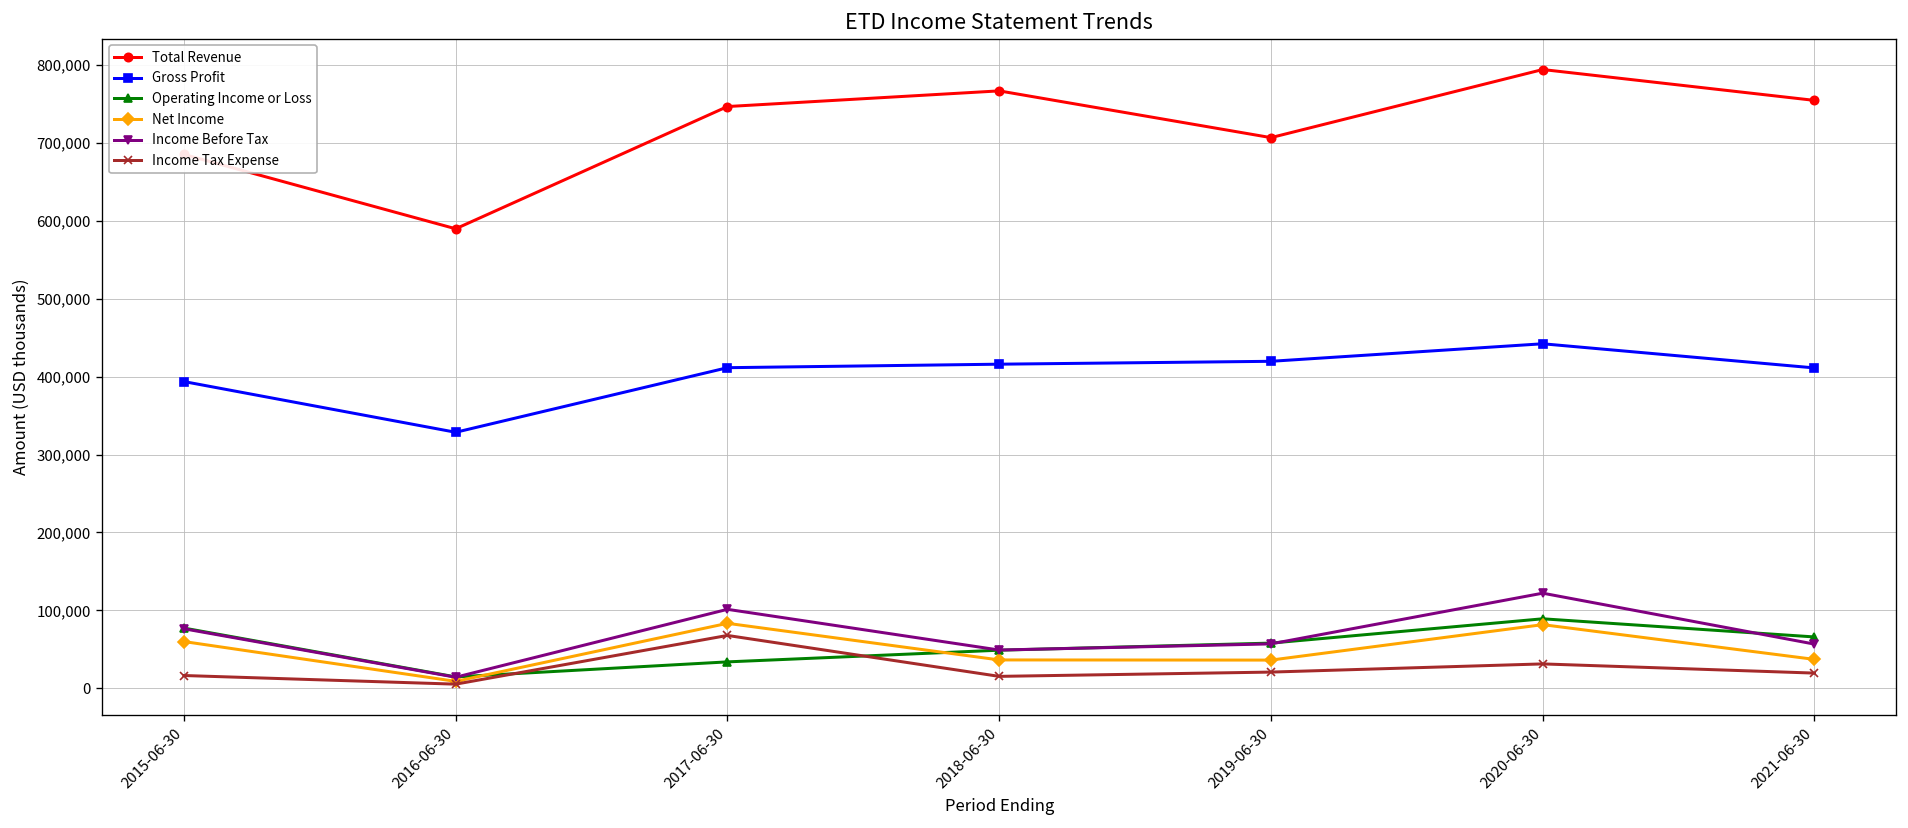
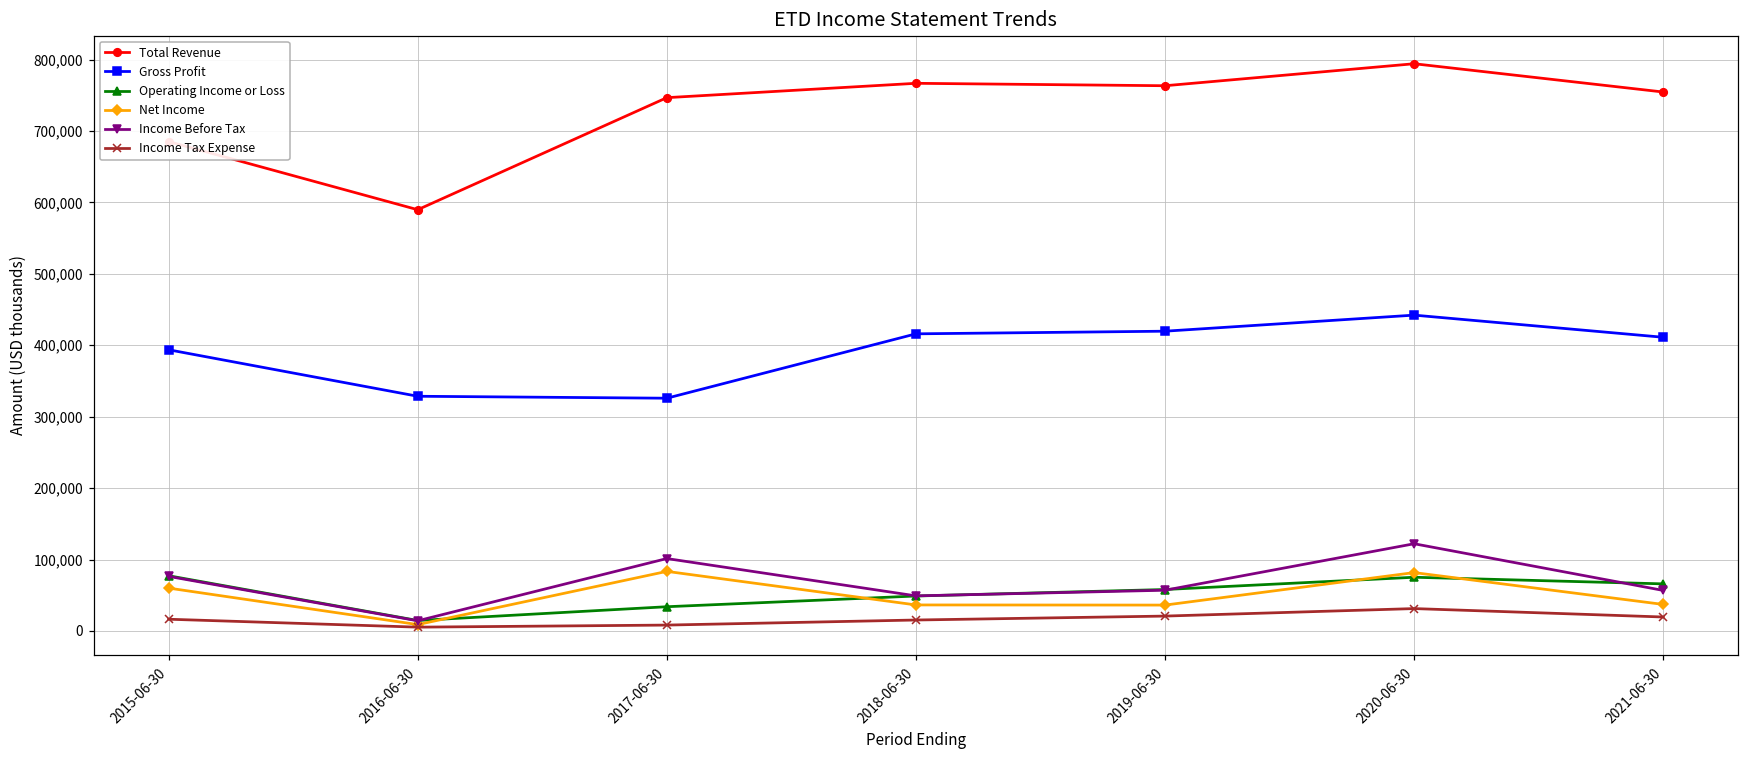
Gross Profit, 2017-06-30: 410,000 -> 330,000
Income Tax Expense, 2017-06-30: 70,000 -> 10,000
Total Revenue, 2019-06-30: 710,000 -> 760,000
Operating Income or Loss, 2020-06-30: 90,000 -> 80,000
